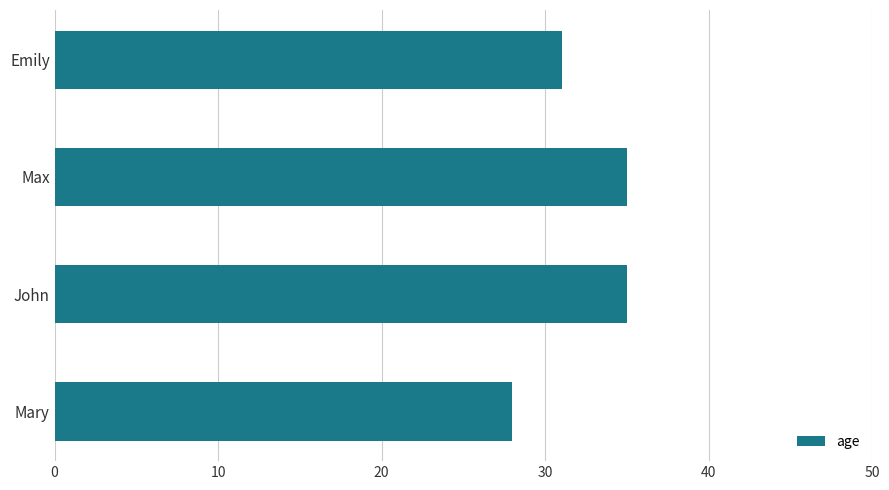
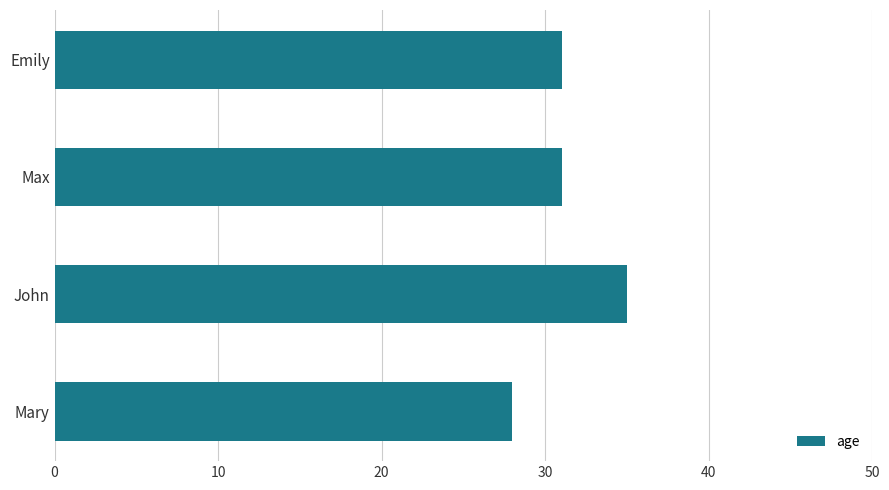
Max: 35 -> 31
